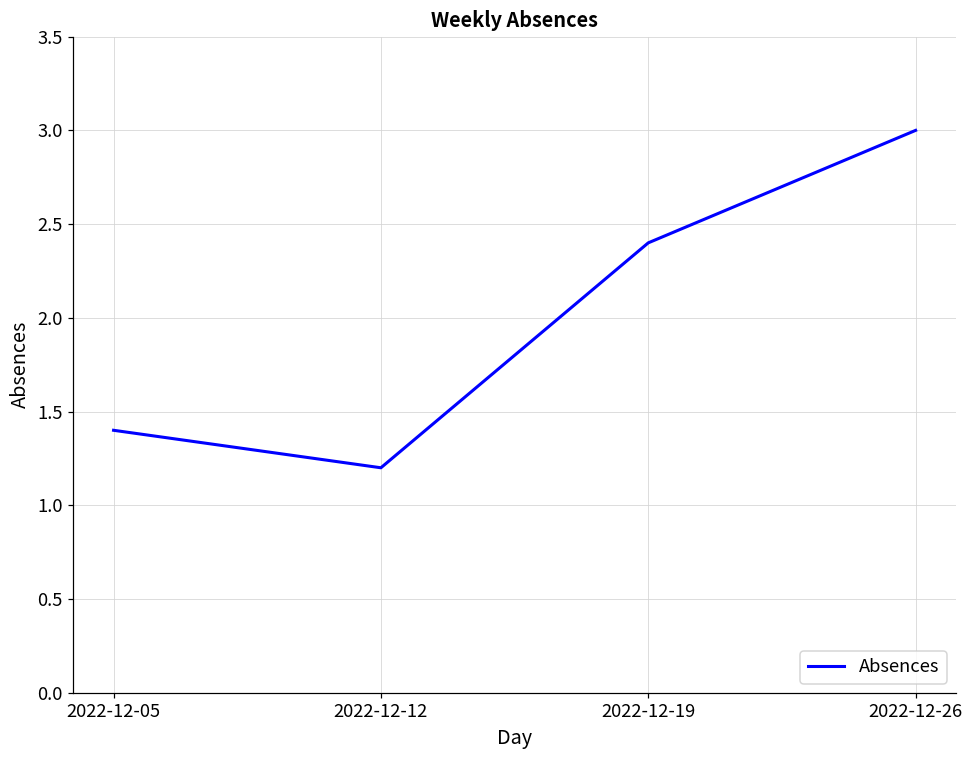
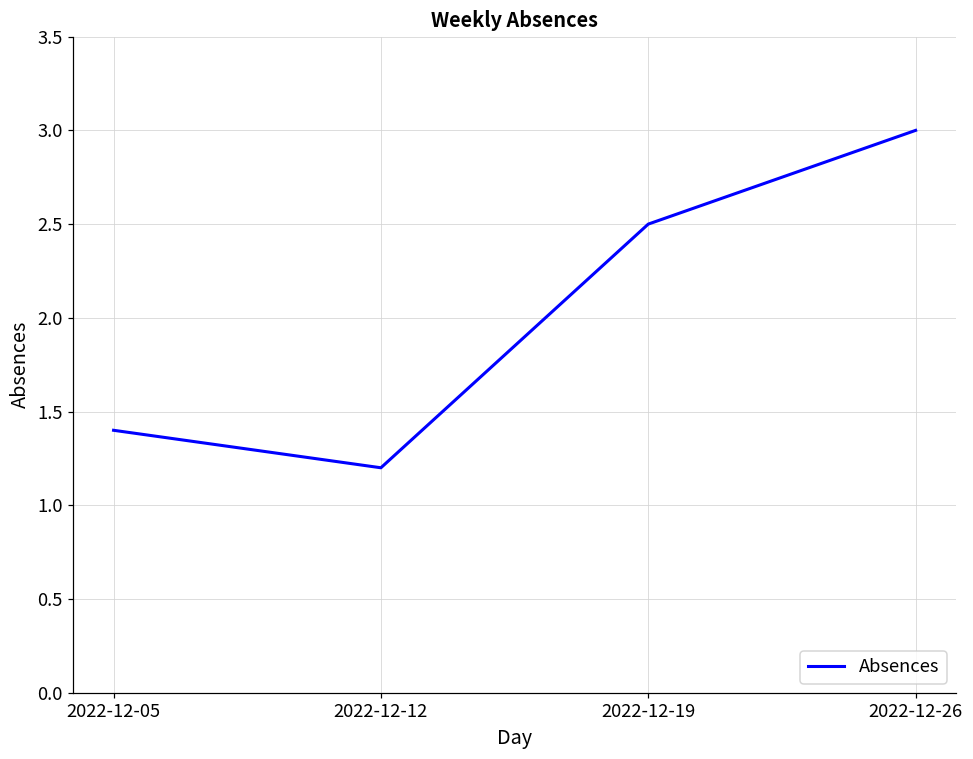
2022-12-19: 2.4 -> 2.5
